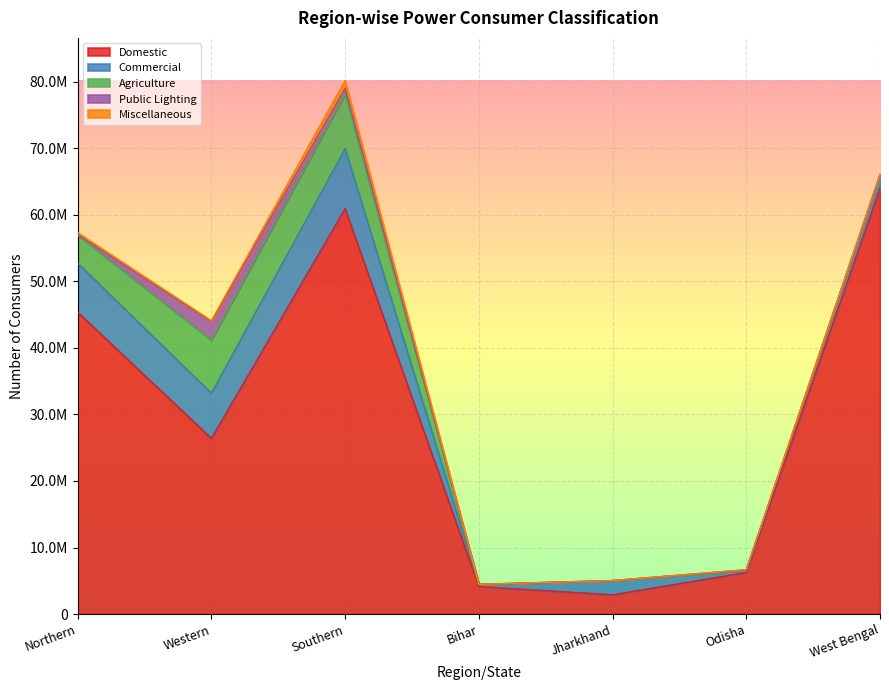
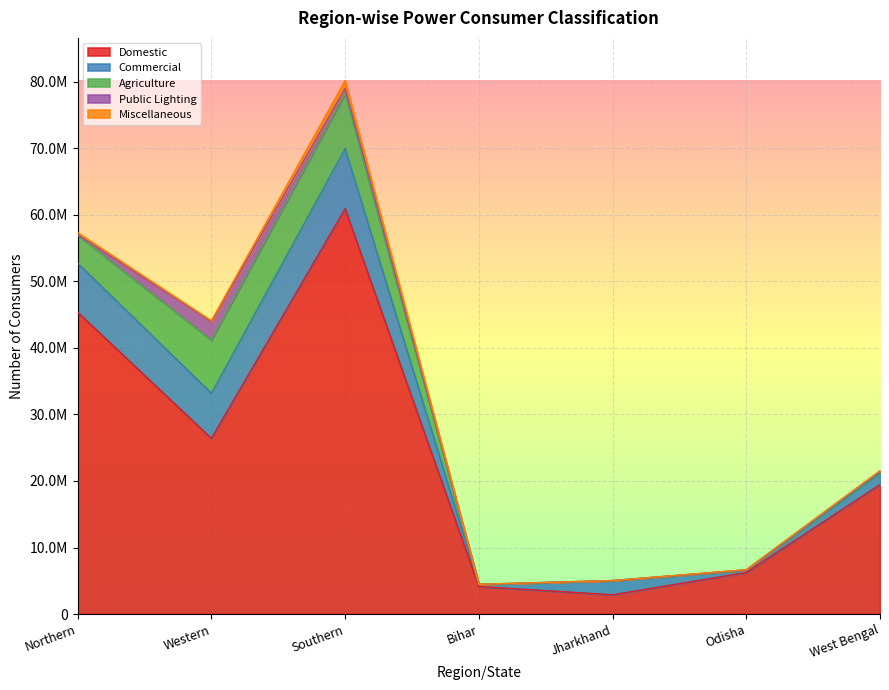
Domestic, West Bengal: 64000000 -> 19000000
